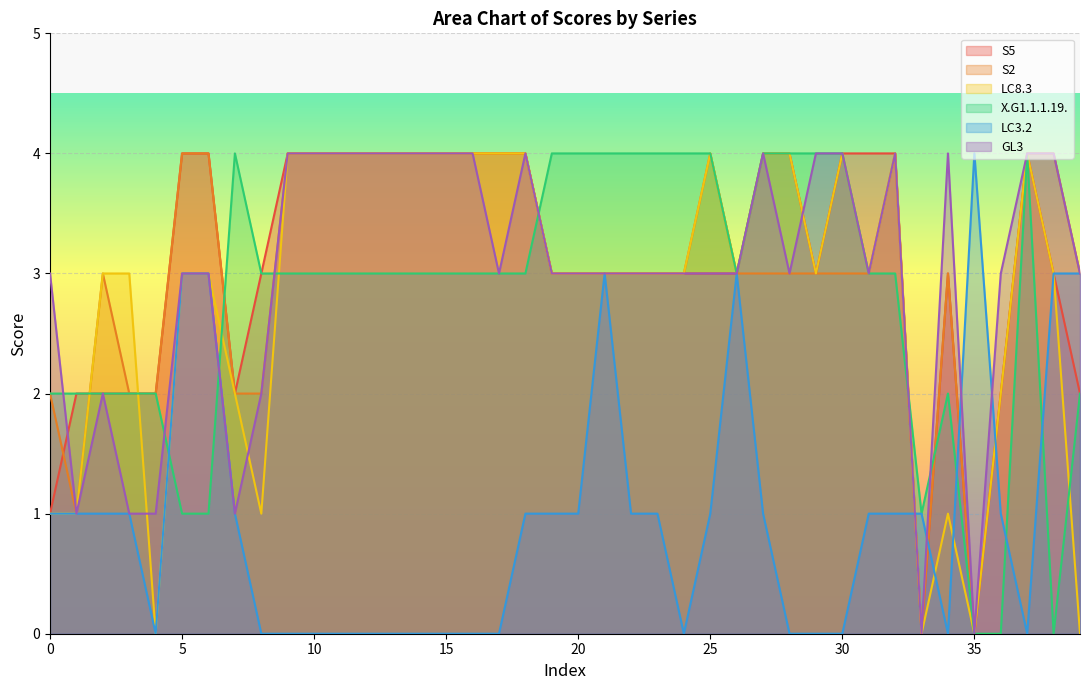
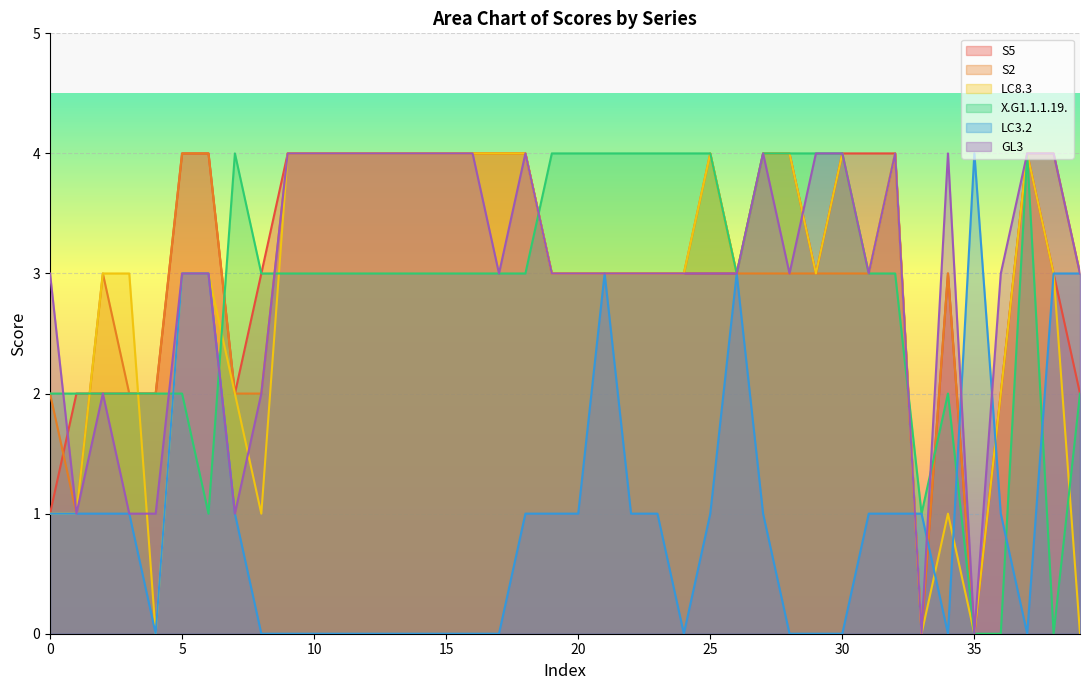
X.G1.1.1.19., 5: 1 -> 2
